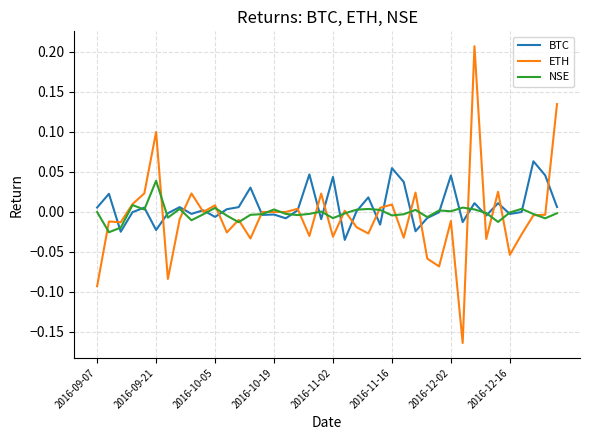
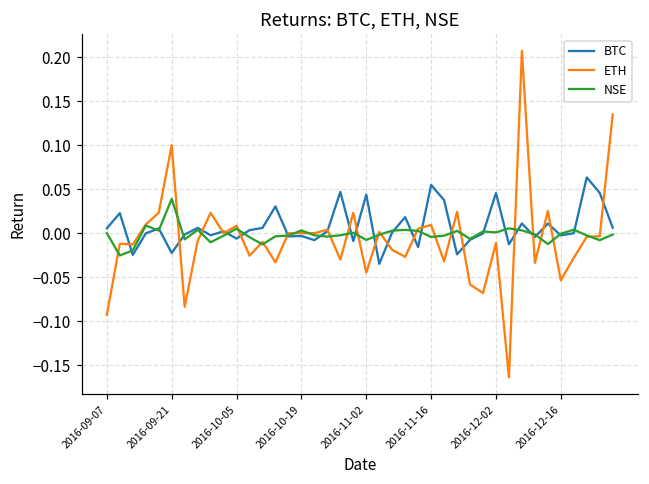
ETH, 2016-11-02: -0.03 -> -0.04
